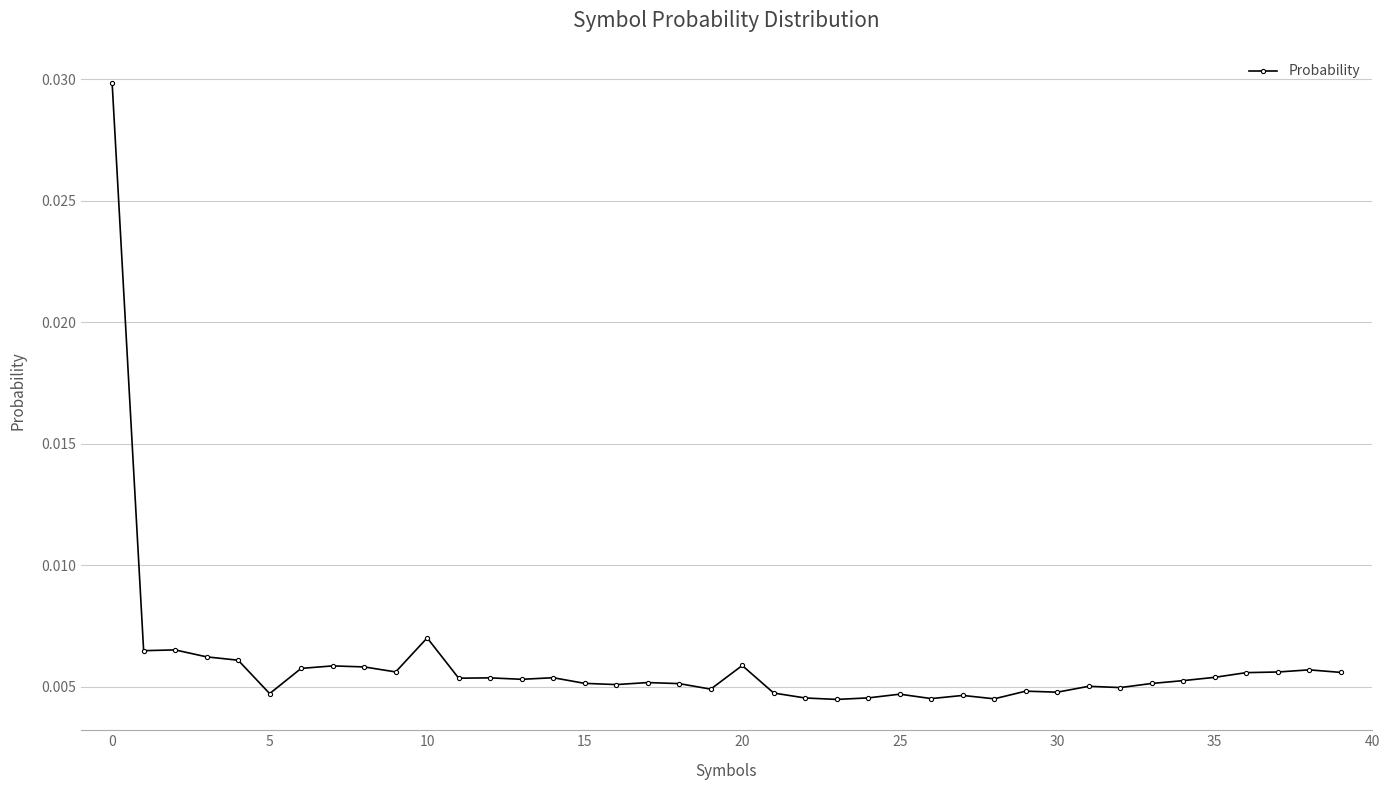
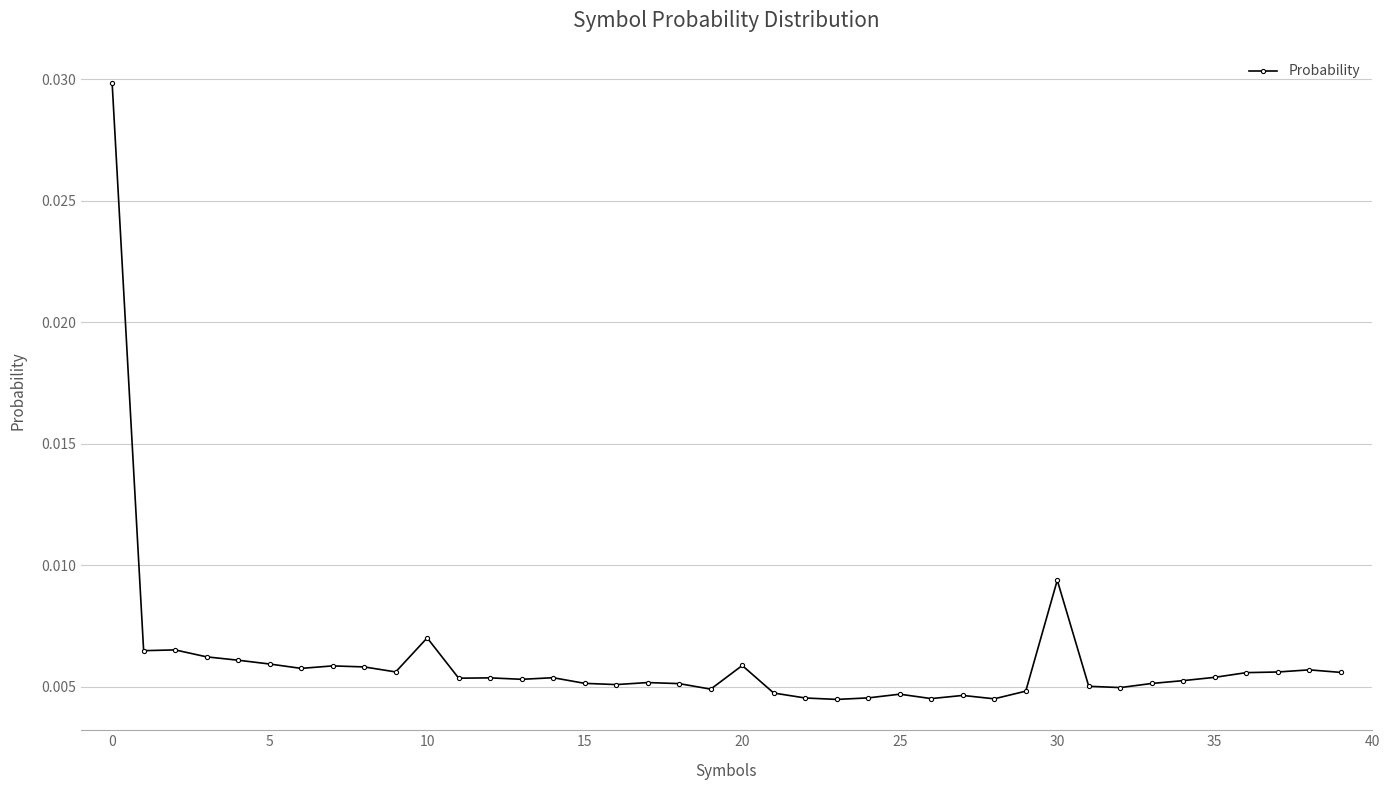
5: 0.0047 -> 0.0059
30: 0.0048 -> 0.0094
